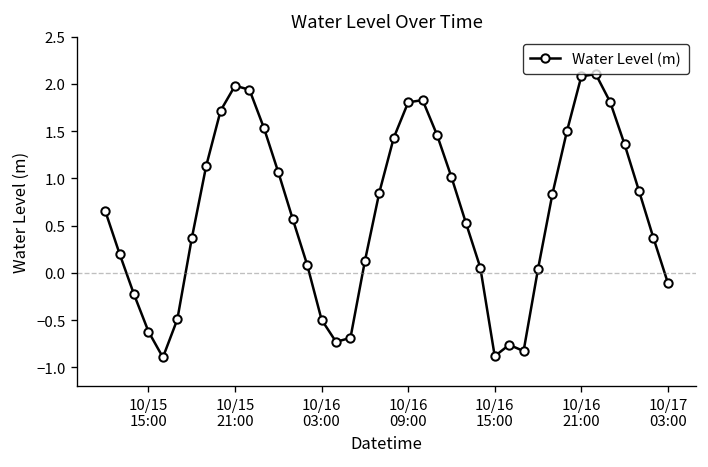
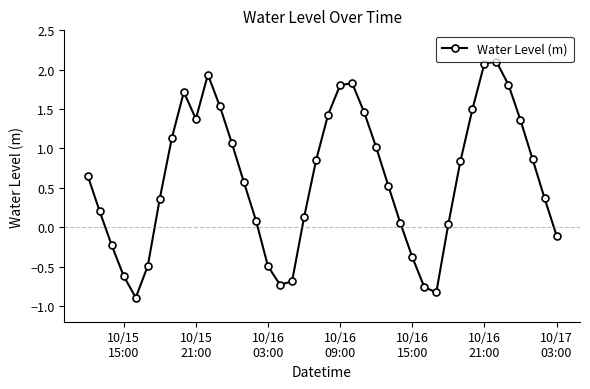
10/15 21:00: 2.0 -> 1.4
10/16 15:00: -0.9 -> -0.4
